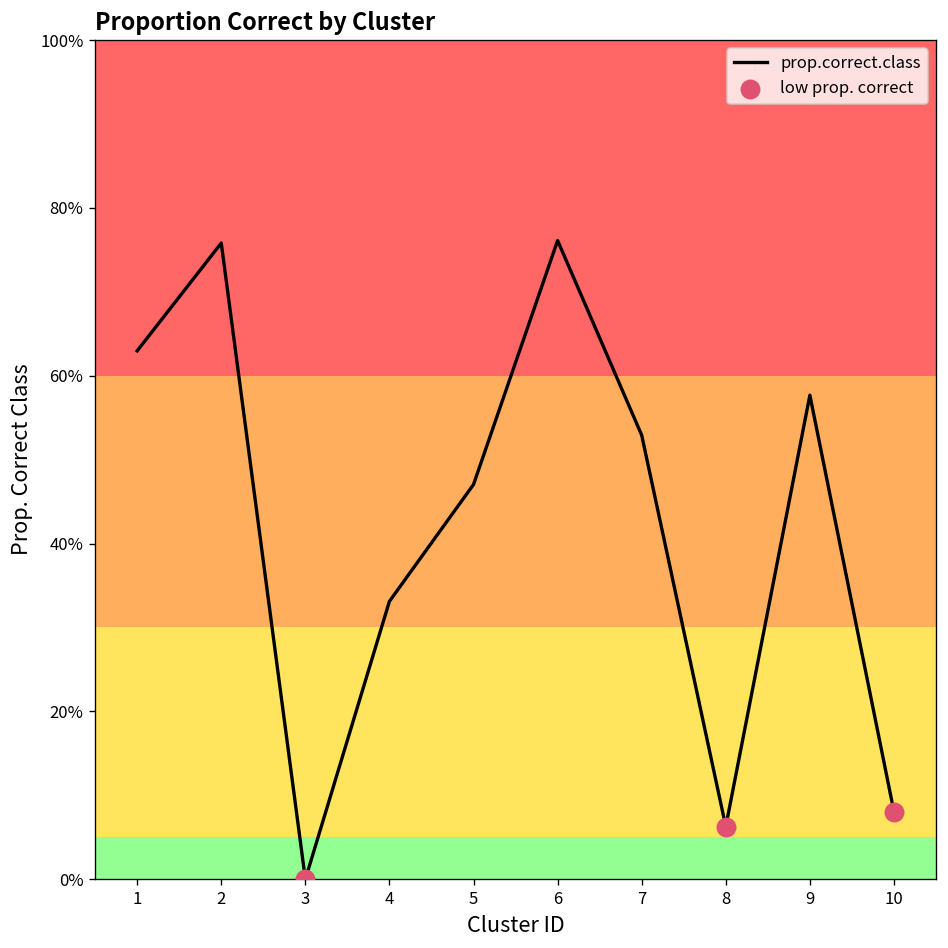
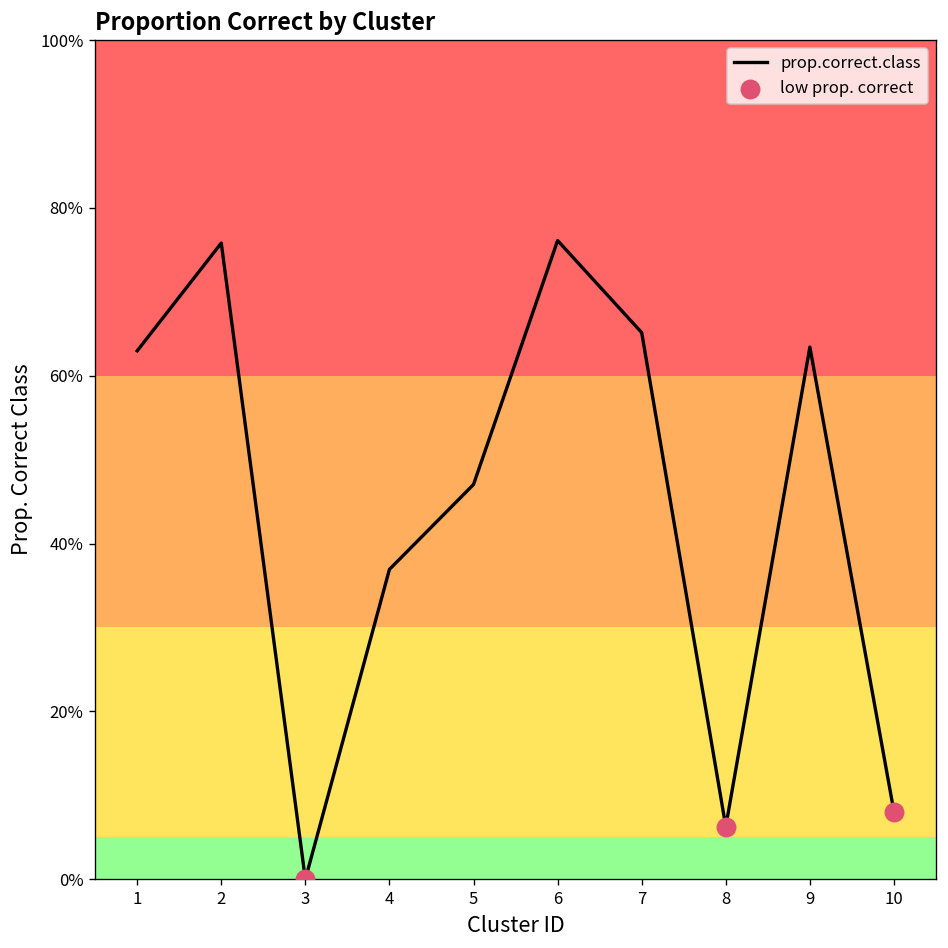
prop.correct.class, 4: 33% -> 37%
prop.correct.class, 7: 53% -> 65%
prop.correct.class, 9: 58% -> 63%
